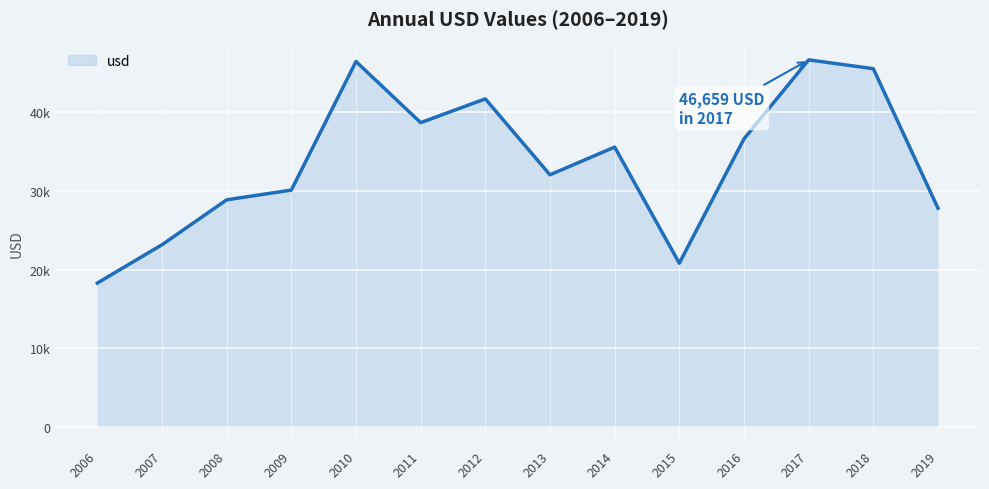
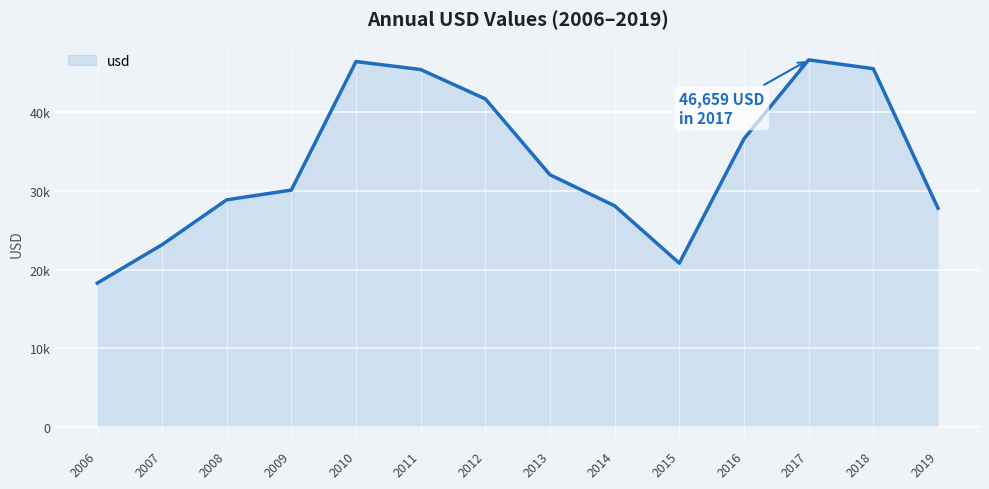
2011: 39000 -> 45000
2014: 36000 -> 28000
